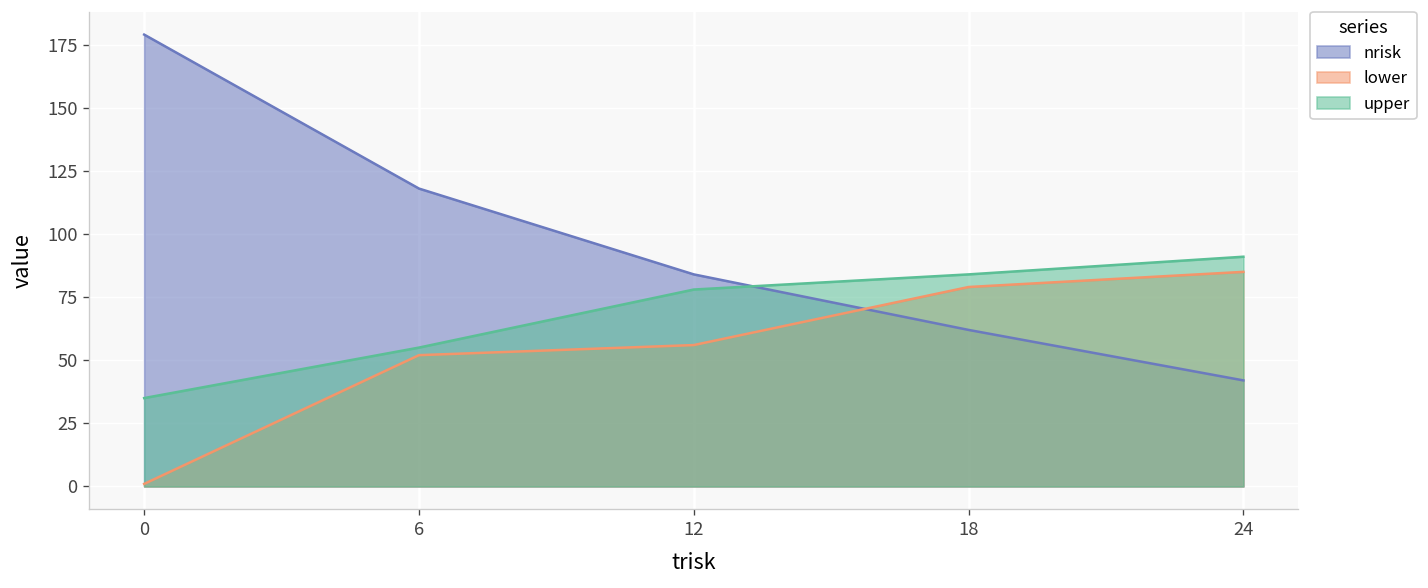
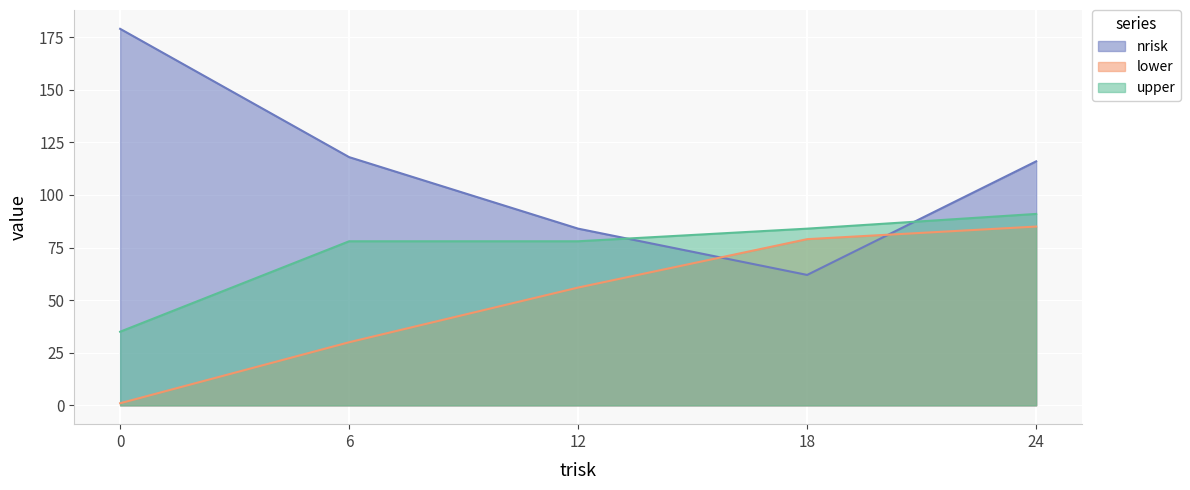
lower, 6: 52 -> 30
upper, 6: 55 -> 78
nrisk, 24: 42 -> 116
